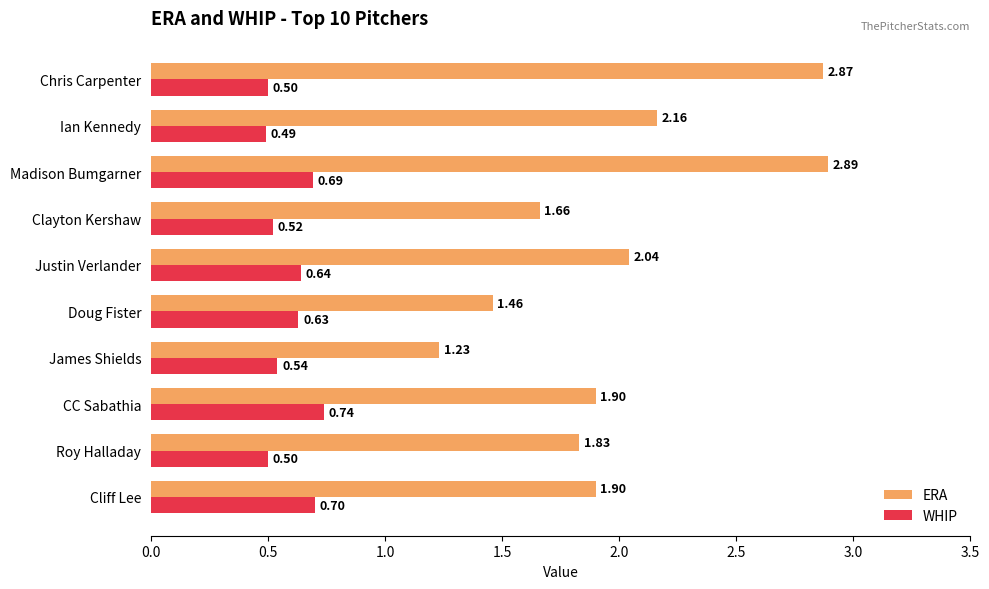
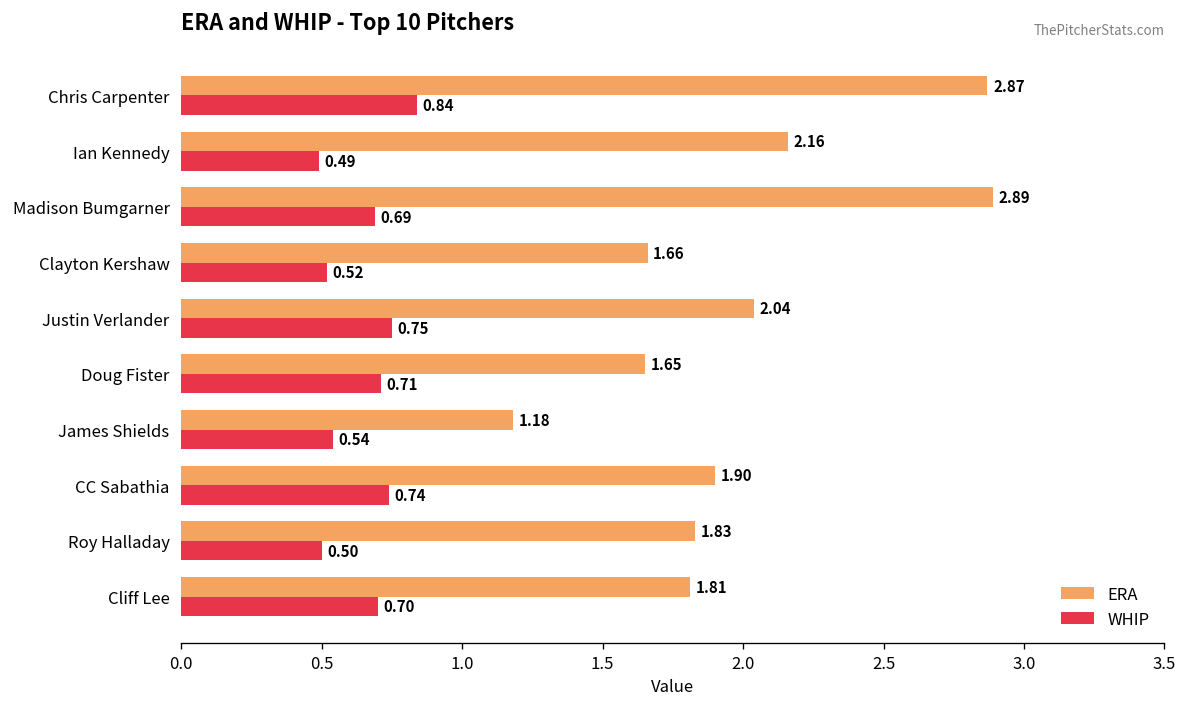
WHIP, Chris Carpenter: 0.50 -> 0.84
WHIP, Justin Verlander: 0.64 -> 0.75
ERA, Doug Fister: 1.46 -> 1.65
WHIP, Doug Fister: 0.63 -> 0.71
ERA, James Shields: 1.23 -> 1.18
ERA, Cliff Lee: 1.90 -> 1.81
